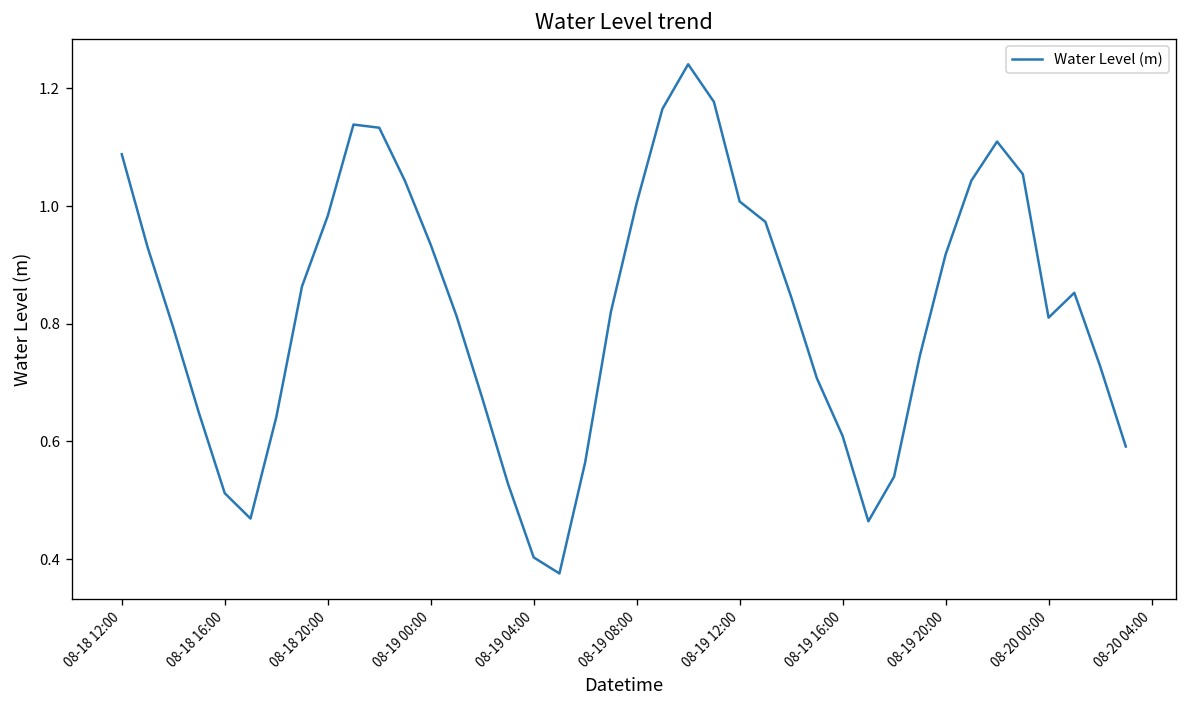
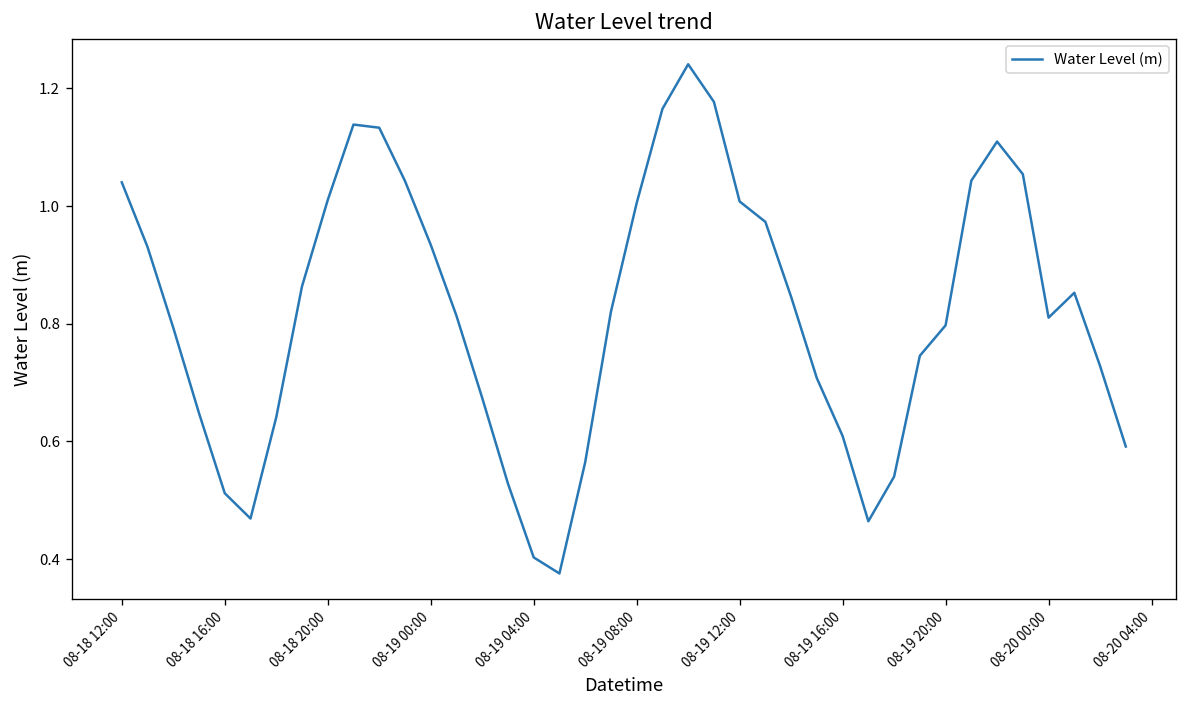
08-18 12:00: 1.09 -> 1.04
08-18 20:00: 0.98 -> 1.01
08-19 20:00: 0.92 -> 0.80
